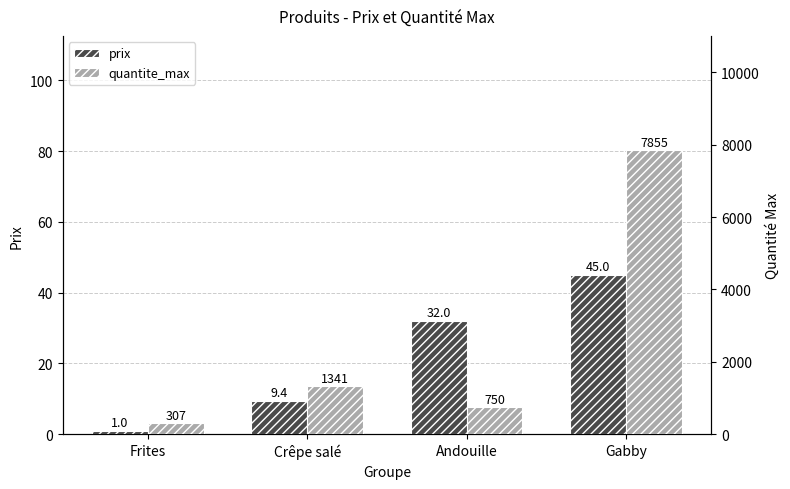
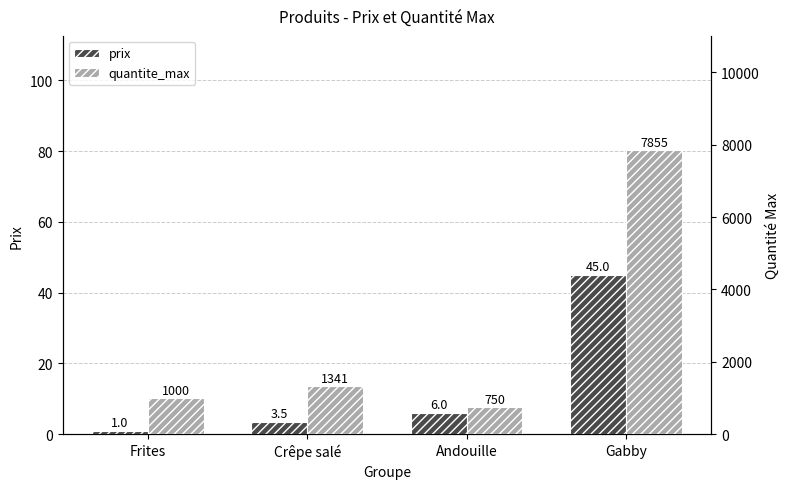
prix, Crêpe salé: 9.4 -> 3.5
prix, Andouille: 32.0 -> 6.0
quantite_max, Frites: 307 -> 1000
